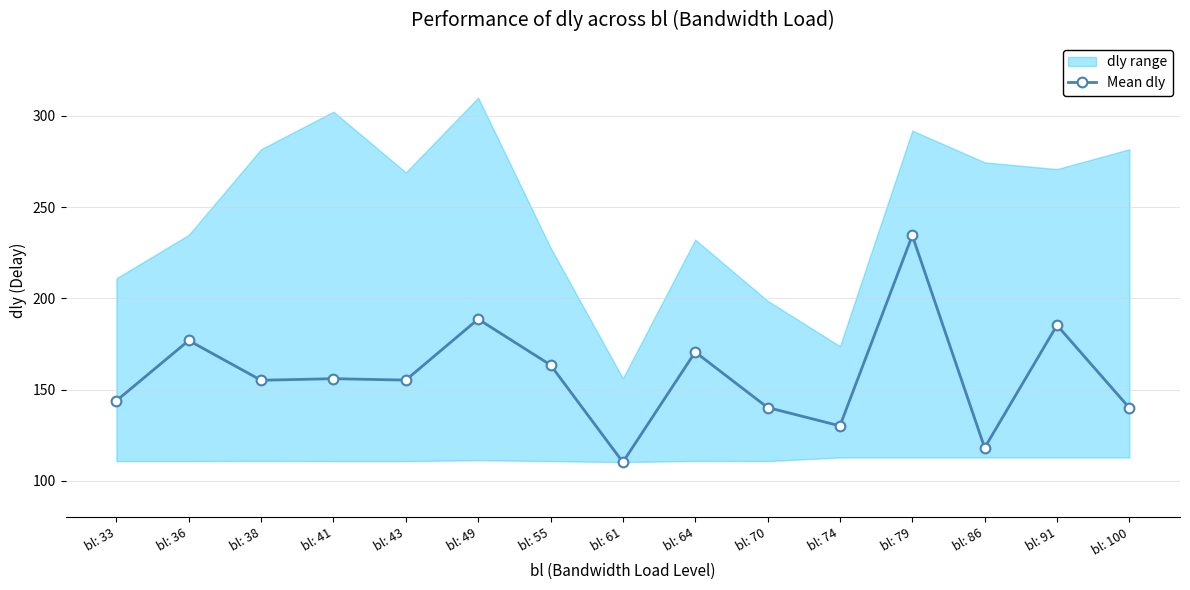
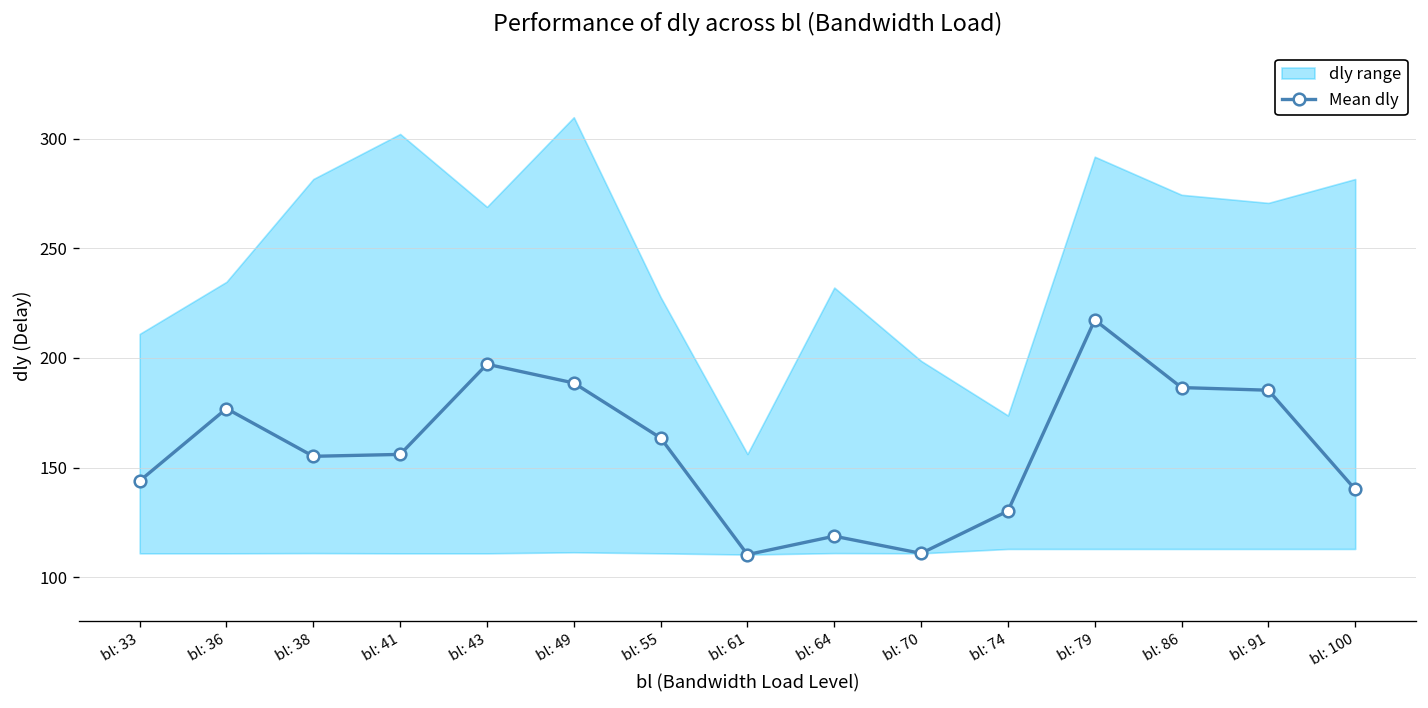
Mean dly, bl: 43: 155 -> 197
Mean dly, bl: 64: 171 -> 119
Mean dly, bl: 70: 140 -> 111
Mean dly, bl: 79: 234 -> 217
Mean dly, bl: 86: 118 -> 187
